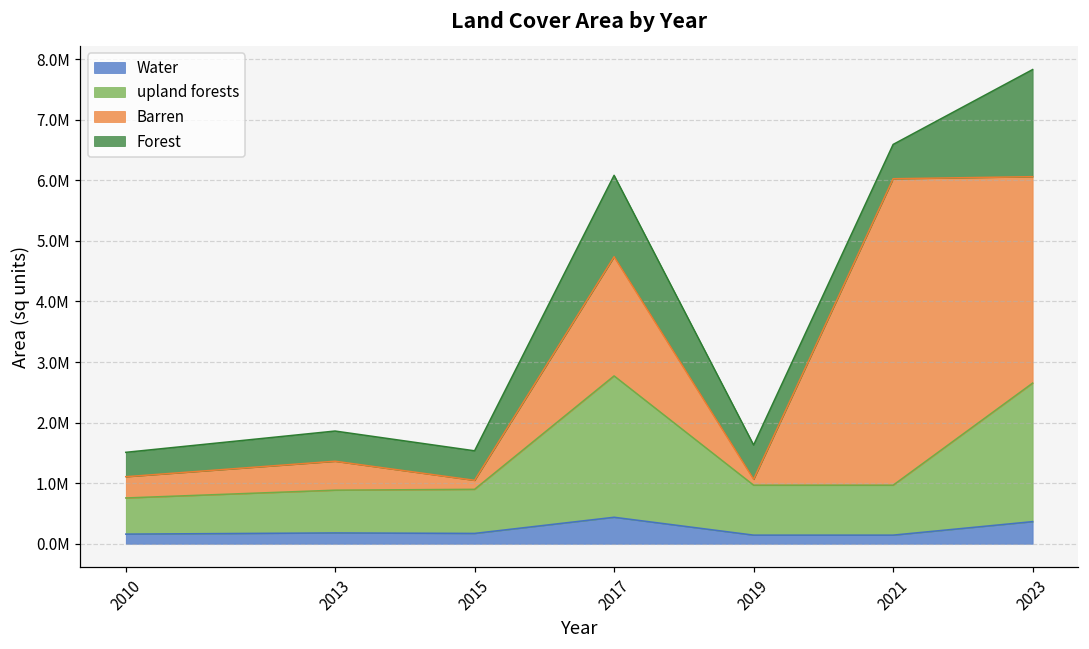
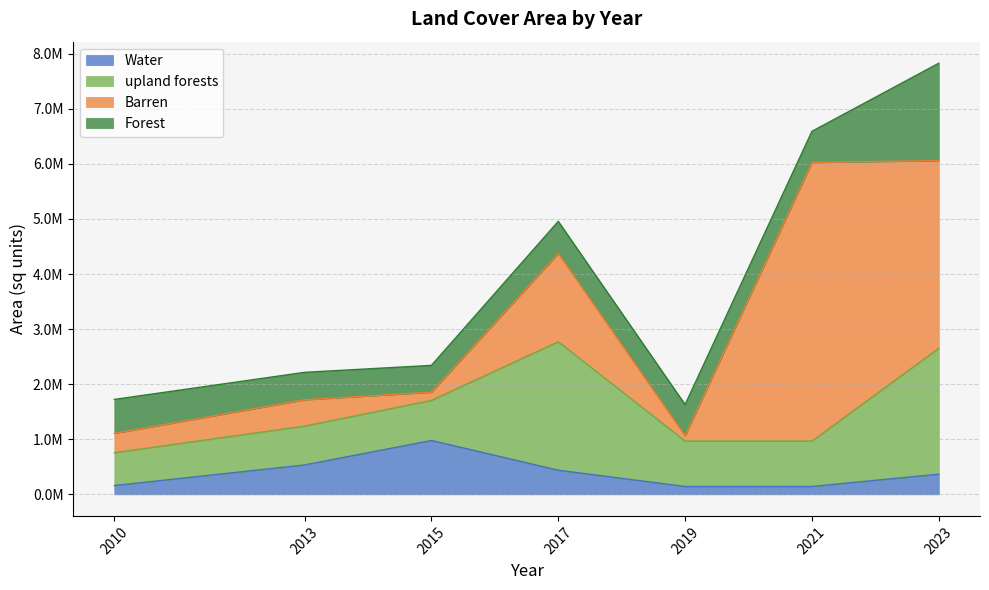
Forest, 2010: 400000 -> 600000
Water, 2013: 200000 -> 500000
Water, 2015: 200000 -> 1000000
Barren, 2017: 2000000 -> 1600000
Forest, 2017: 1300000 -> 600000
